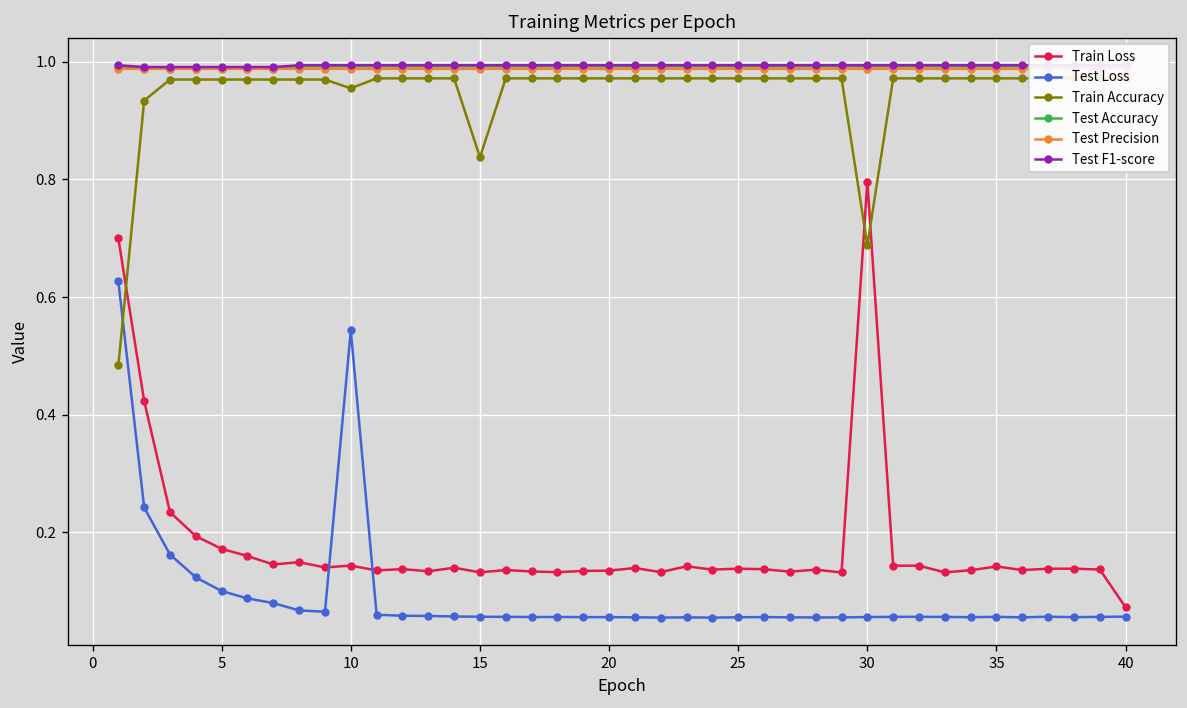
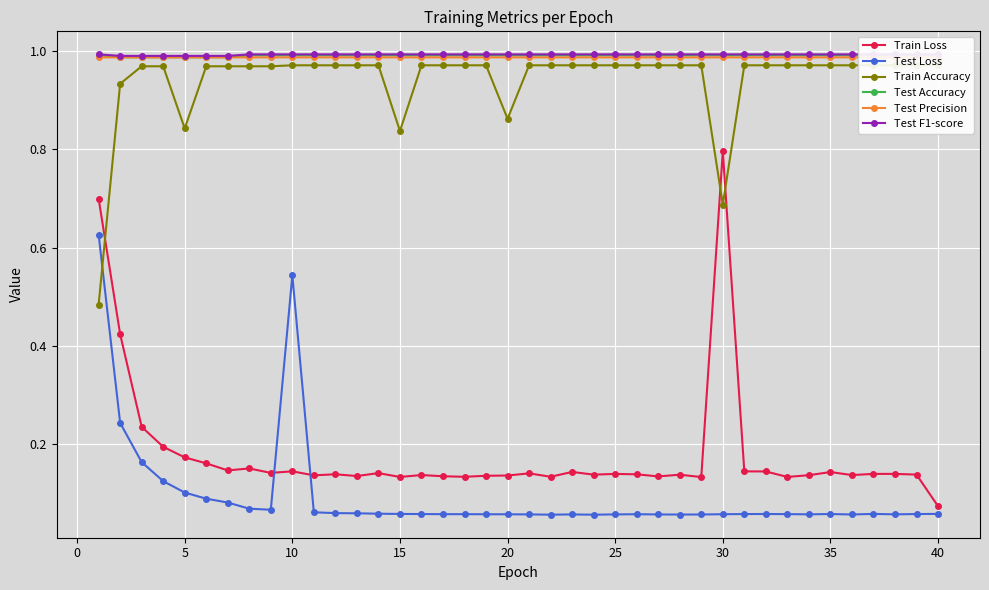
Train Accuracy, 5: 0.97 -> 0.84
Train Accuracy, 10: 0.95 -> 0.97
Train Accuracy, 20: 0.97 -> 0.86
